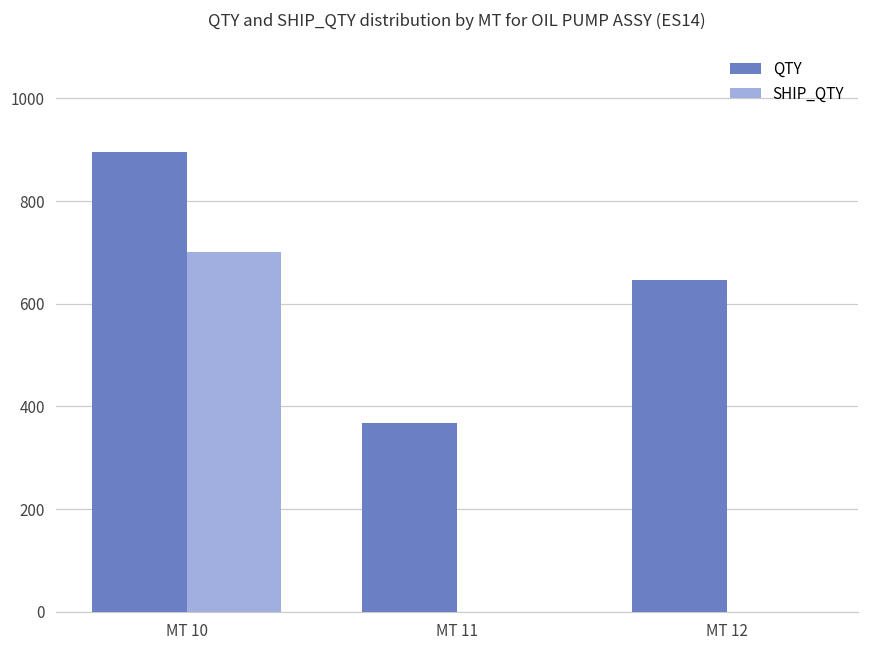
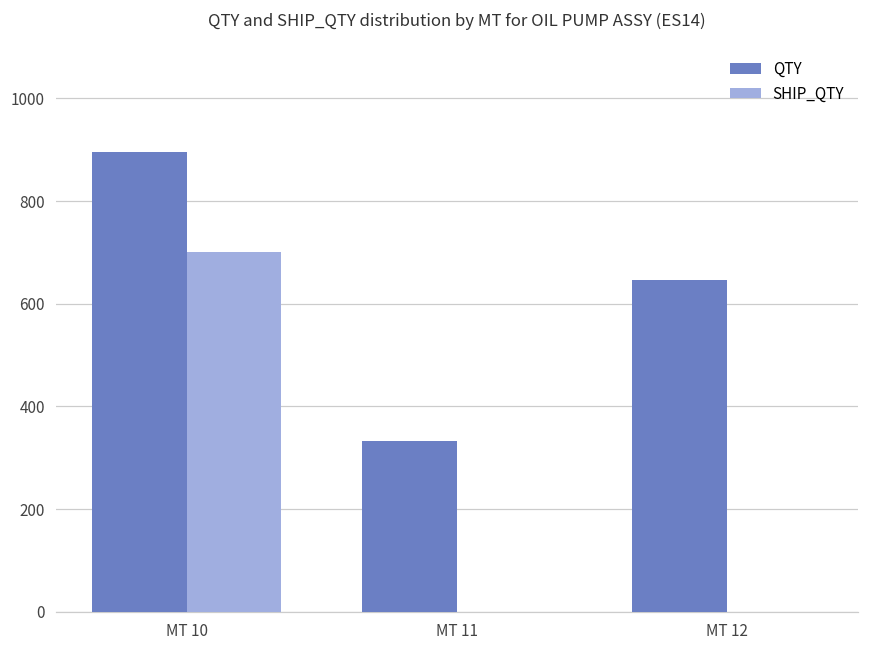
QTY, MT 11: 370 -> 330
